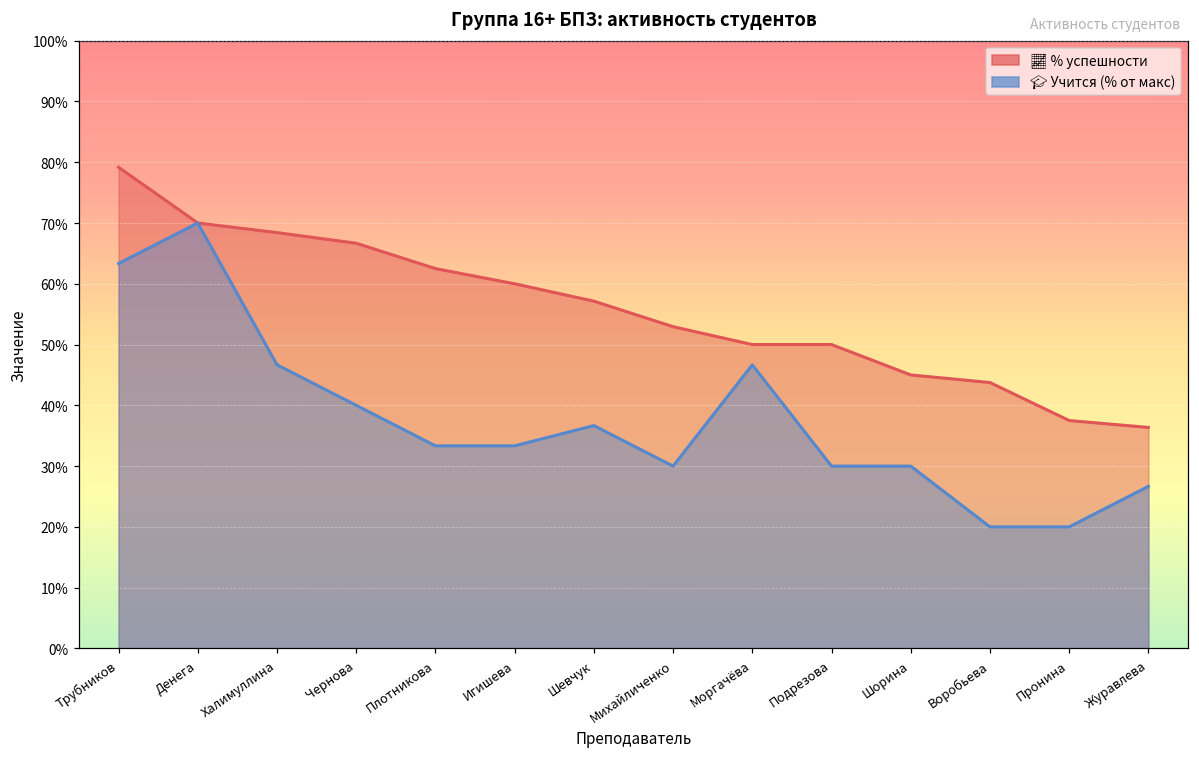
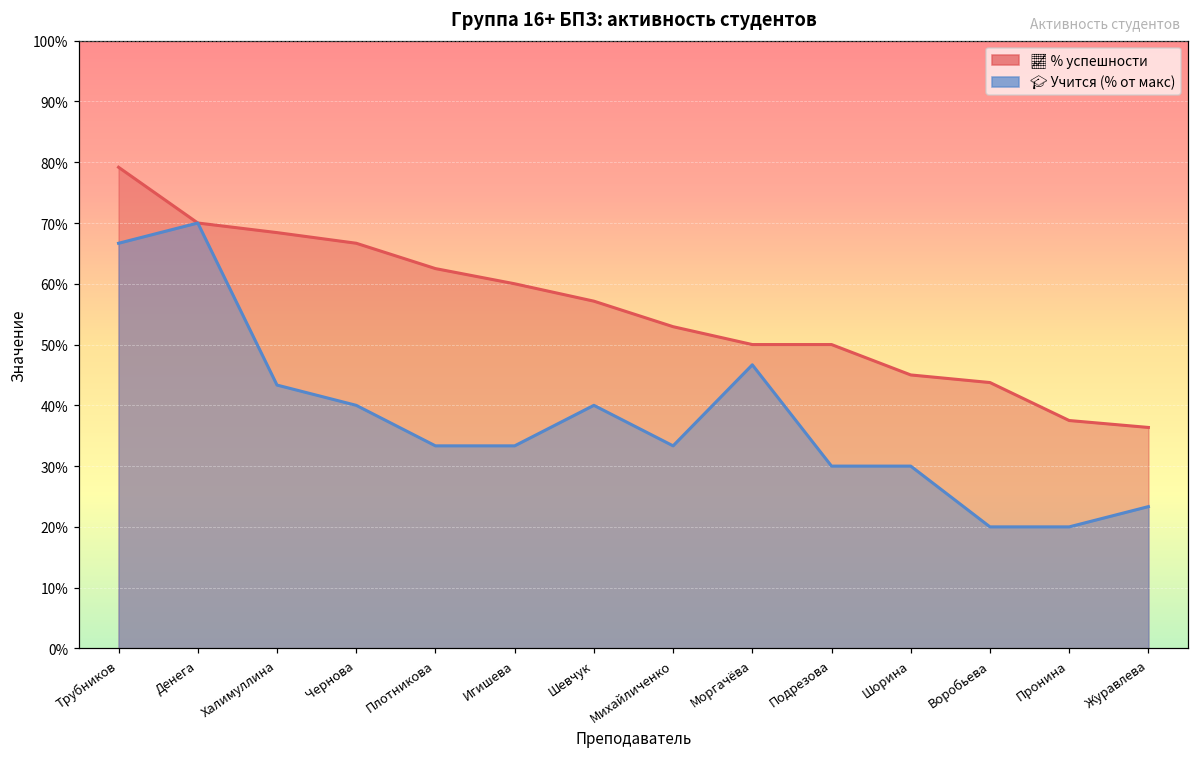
🎓 Учится (% от макс), Трубников: 63% -> 67%
🎓 Учится (% от макс), Халимуллина: 47% -> 43%
🎓 Учится (% от макс), Шевчук: 37% -> 40%
🎓 Учится (% от макс), Михайличенко: 30% -> 33%
🎓 Учится (% от макс), Журавлева: 27% -> 23%
